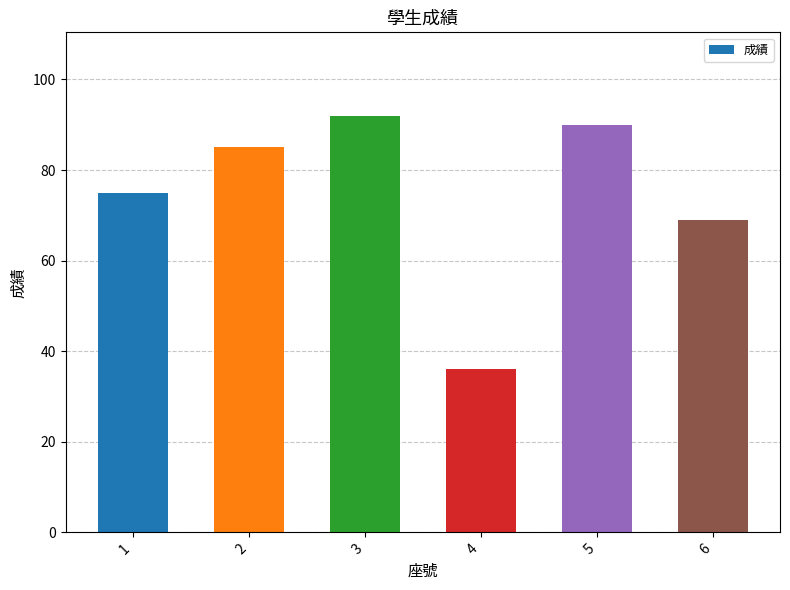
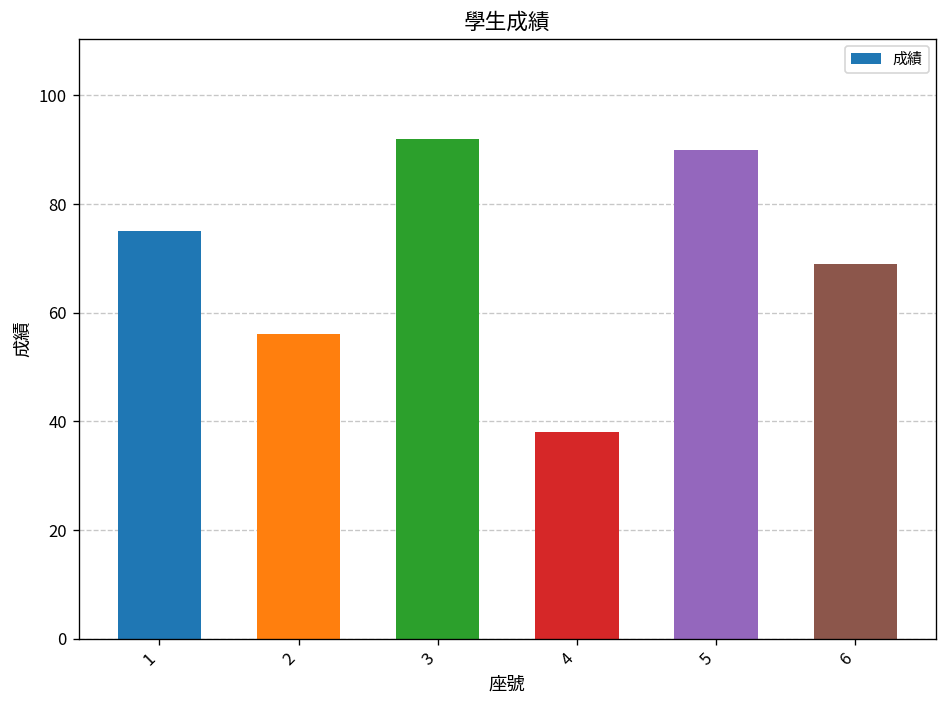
2: 85 -> 56
4: 36 -> 38
